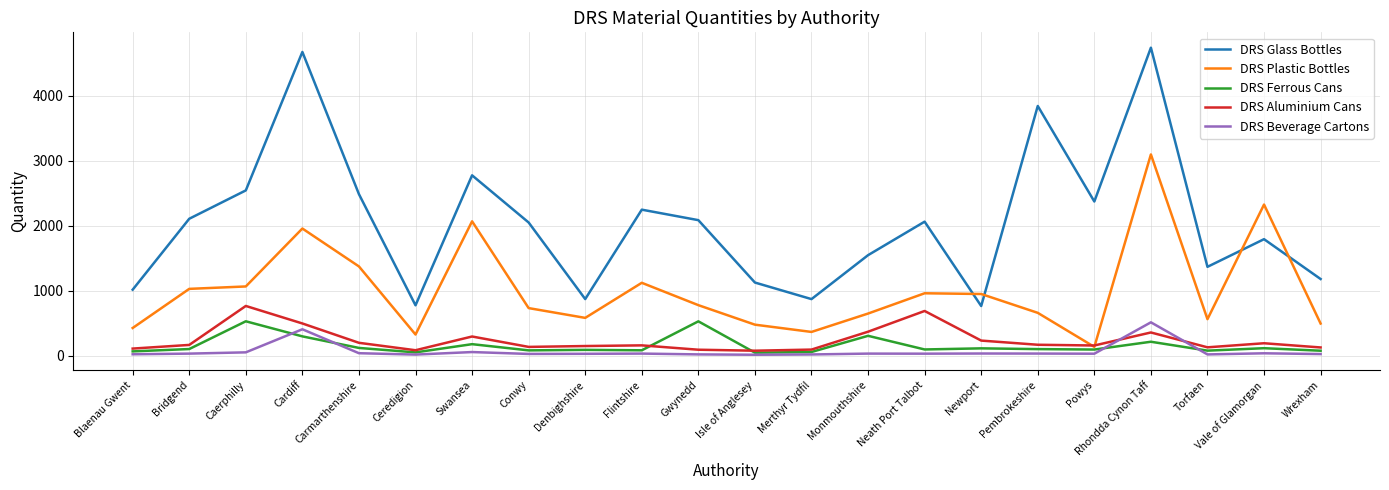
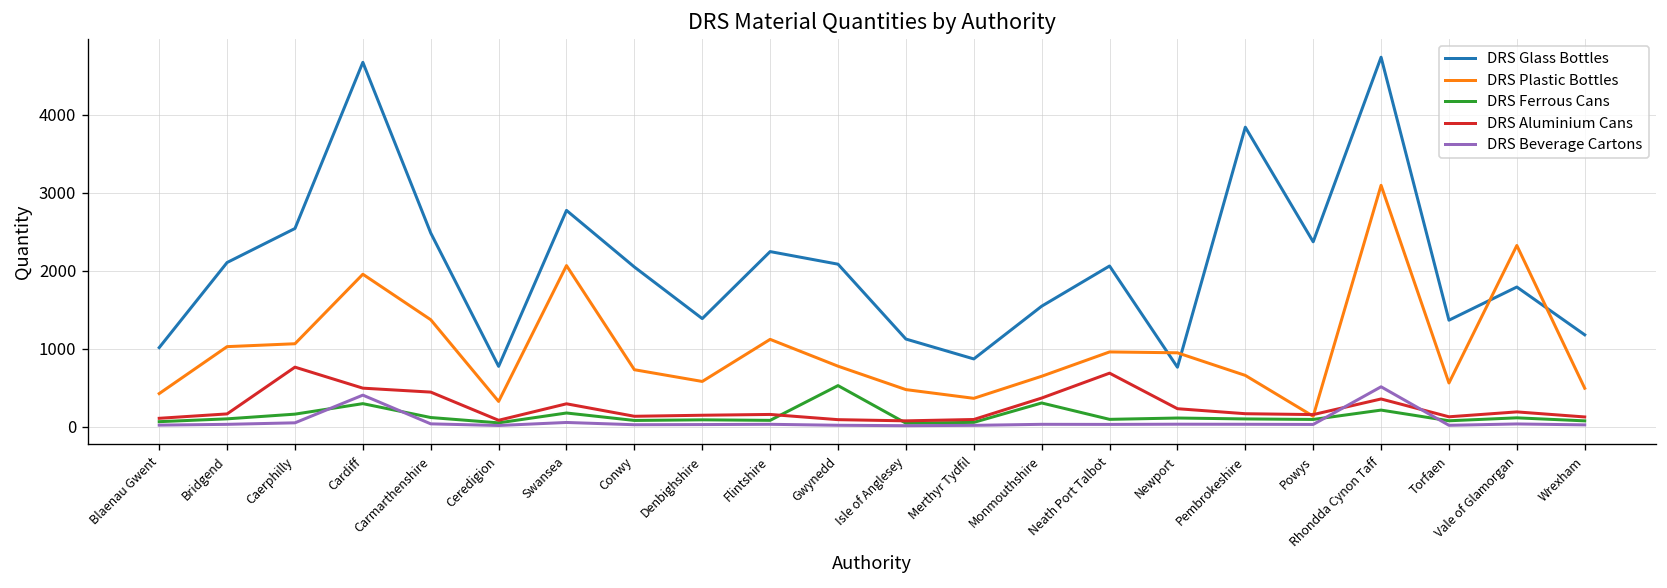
DRS Ferrous Cans, Caerphilly: 500 -> 200
DRS Aluminium Cans, Carmarthenshire: 200 -> 400
DRS Glass Bottles, Denbighshire: 900 -> 1400
